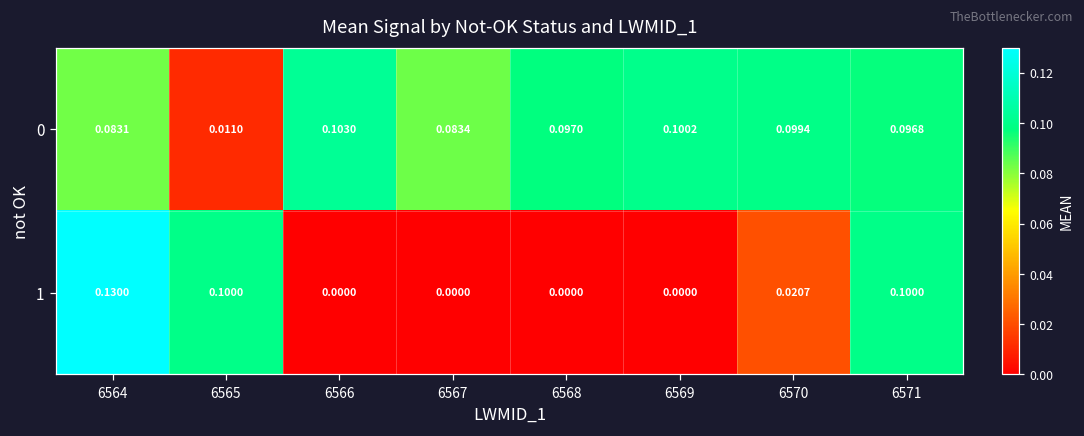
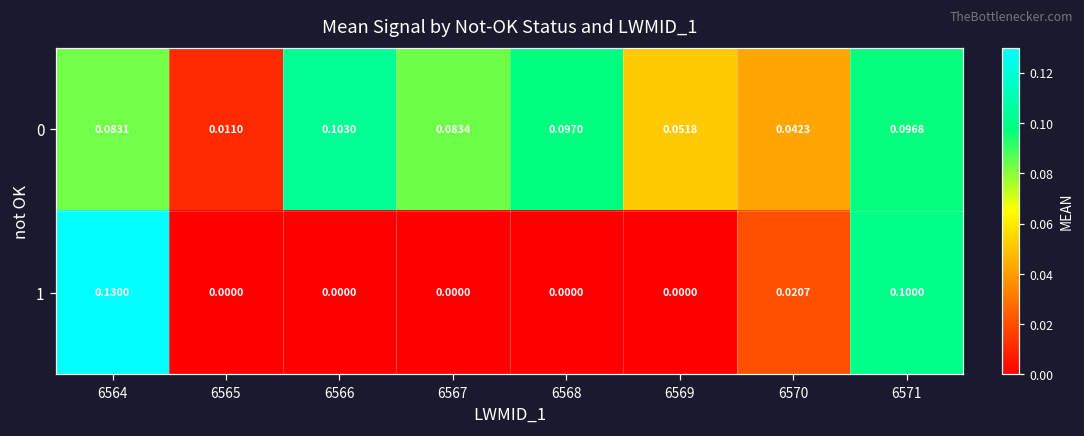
0, 6569: 0.1002 -> 0.0518
0, 6570: 0.0994 -> 0.0423
1, 6565: 0.1000 -> 0.0000
